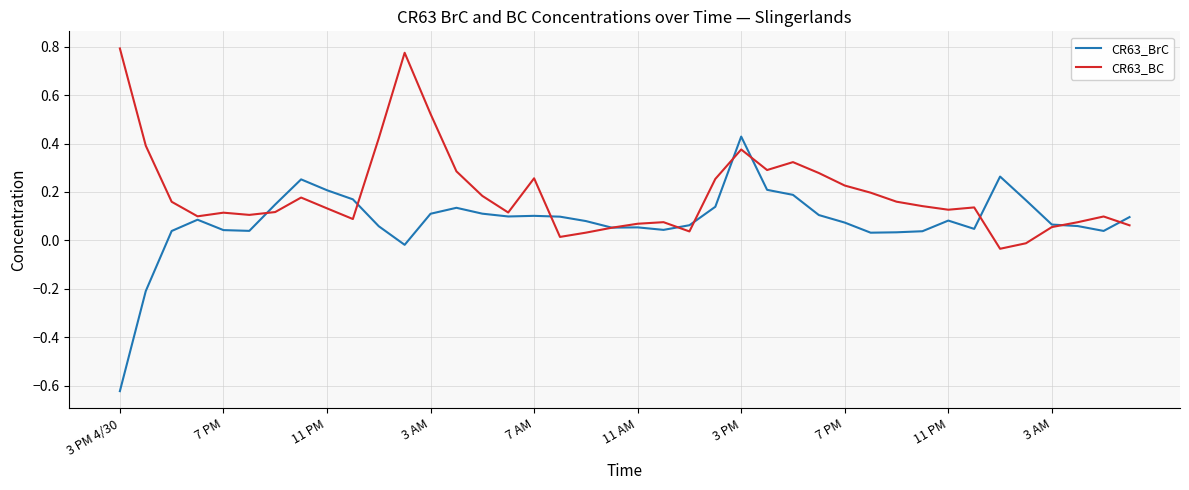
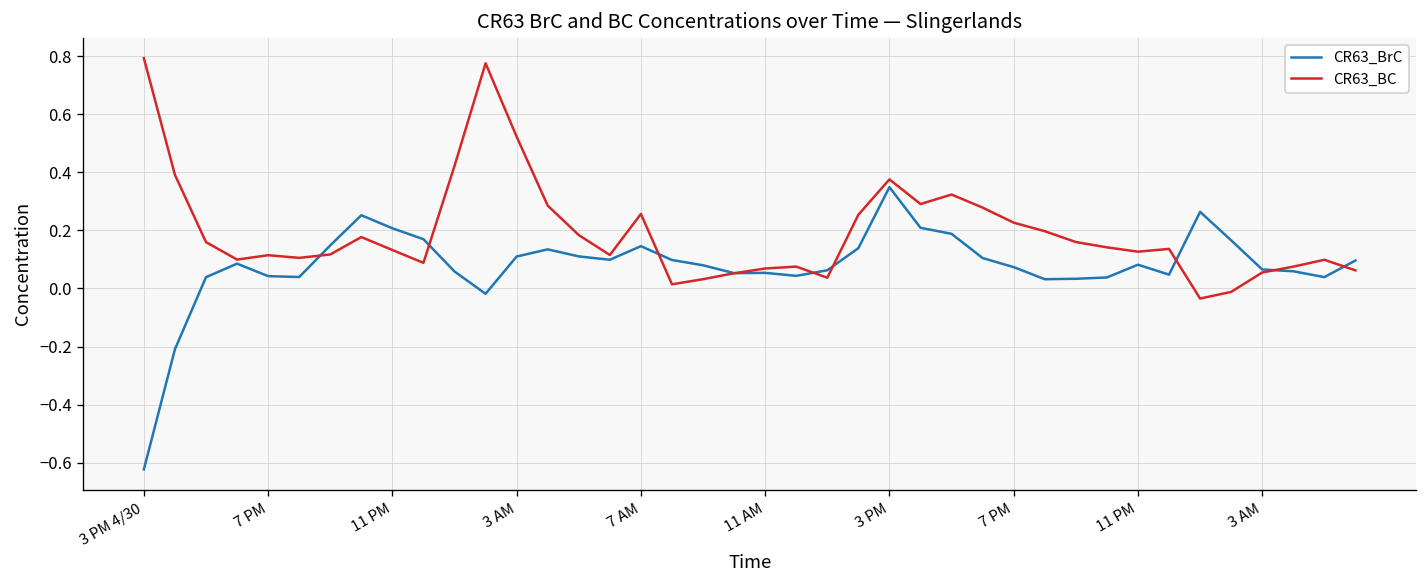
CR63_BrC, 7 AM: 0.10 -> 0.15
CR63_BrC, 3 PM: 0.43 -> 0.35
